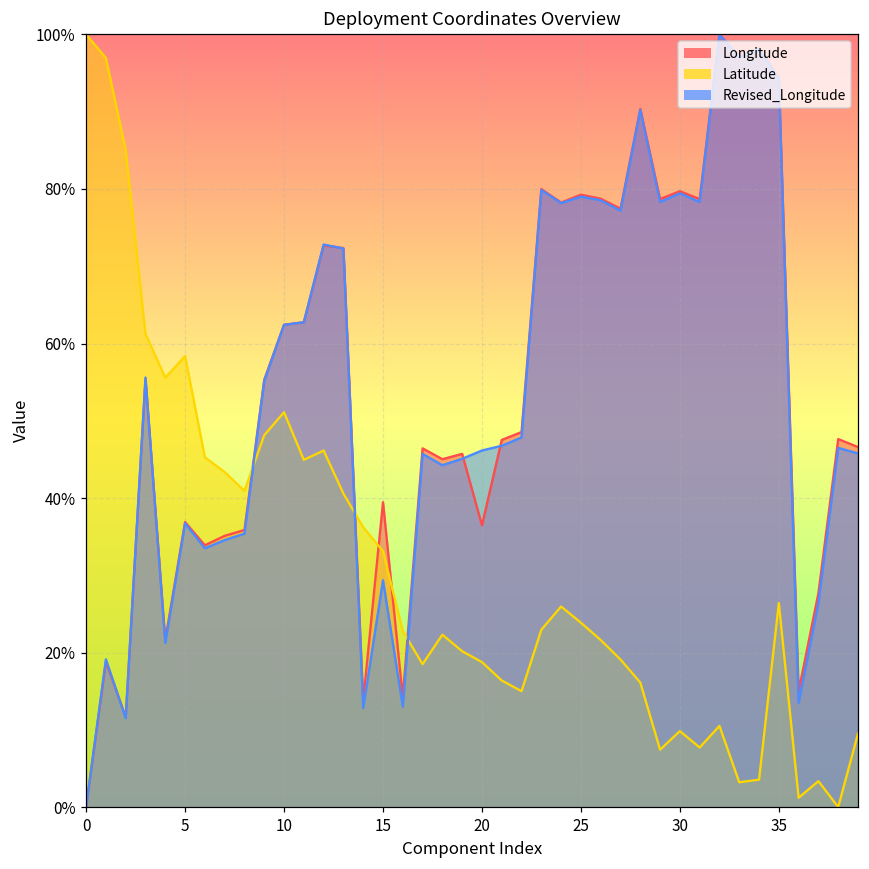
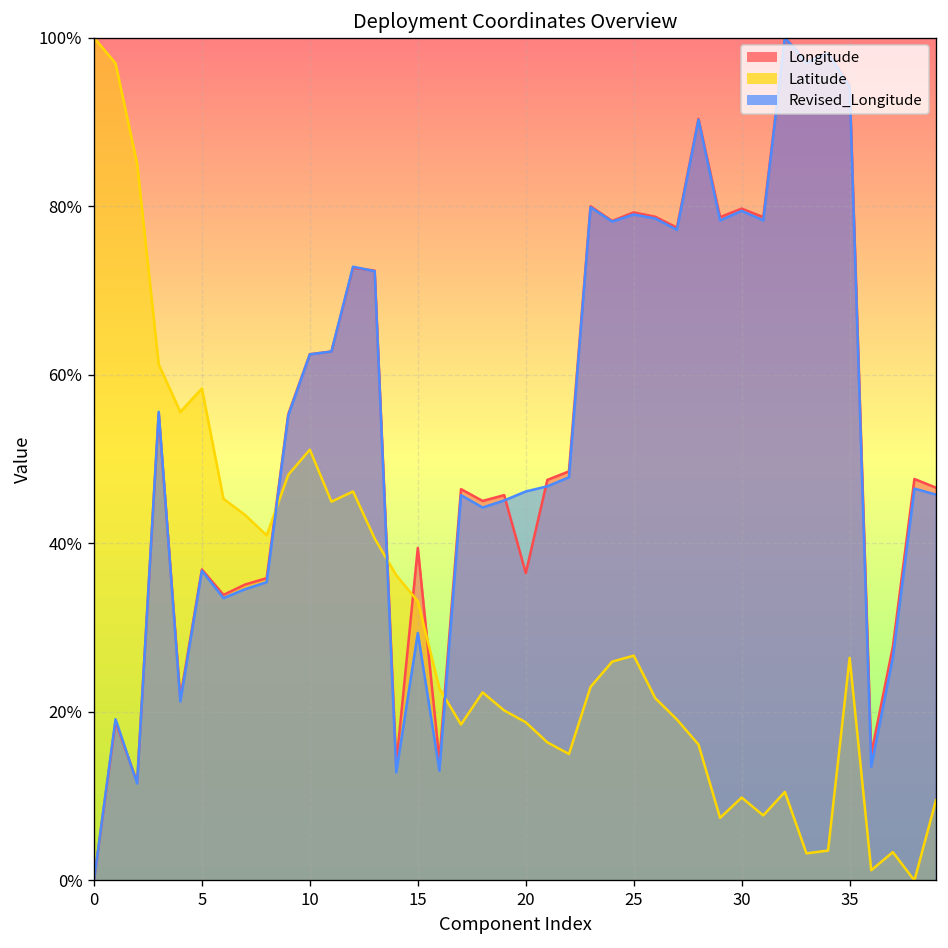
Latitude, 25: 24% -> 27%
